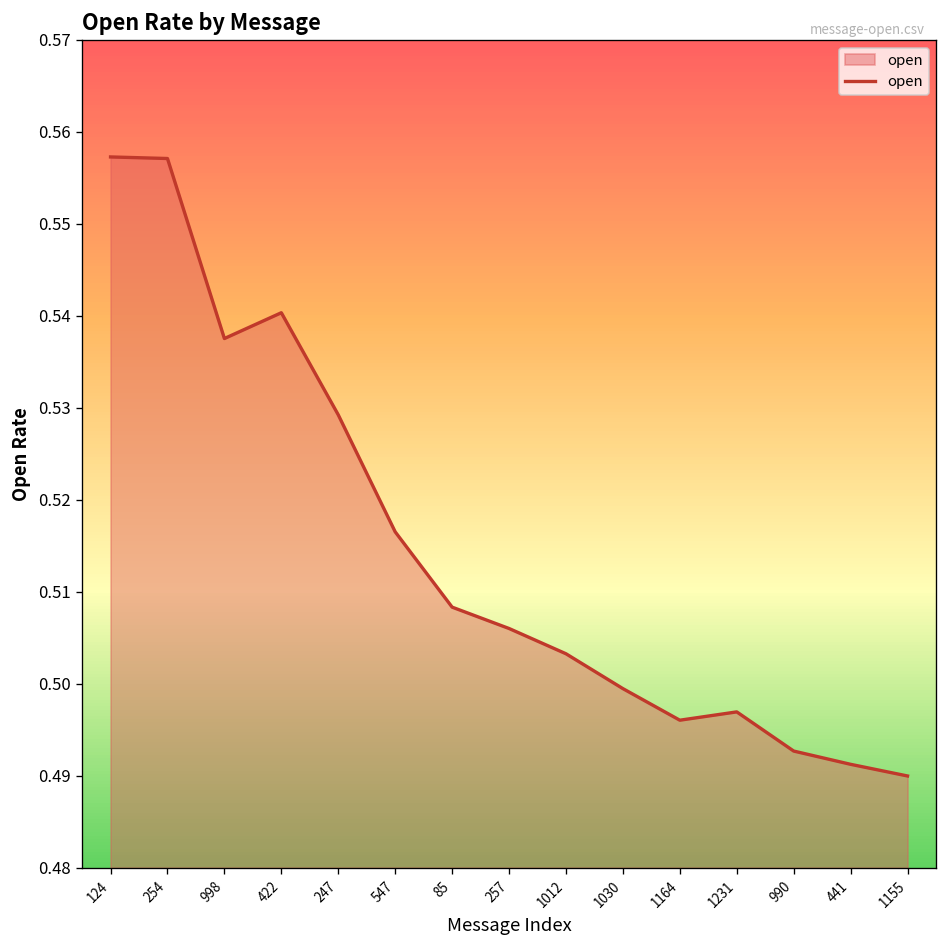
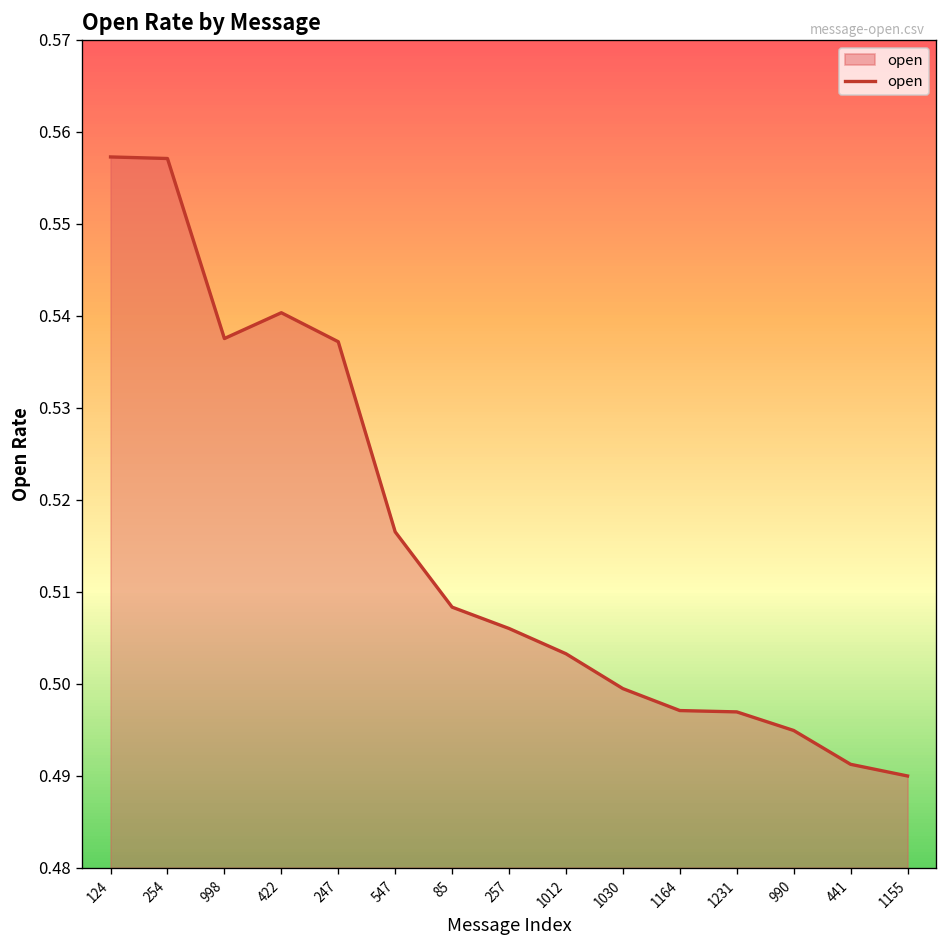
247: 0.529 -> 0.537
1164: 0.496 -> 0.497
990: 0.493 -> 0.495
